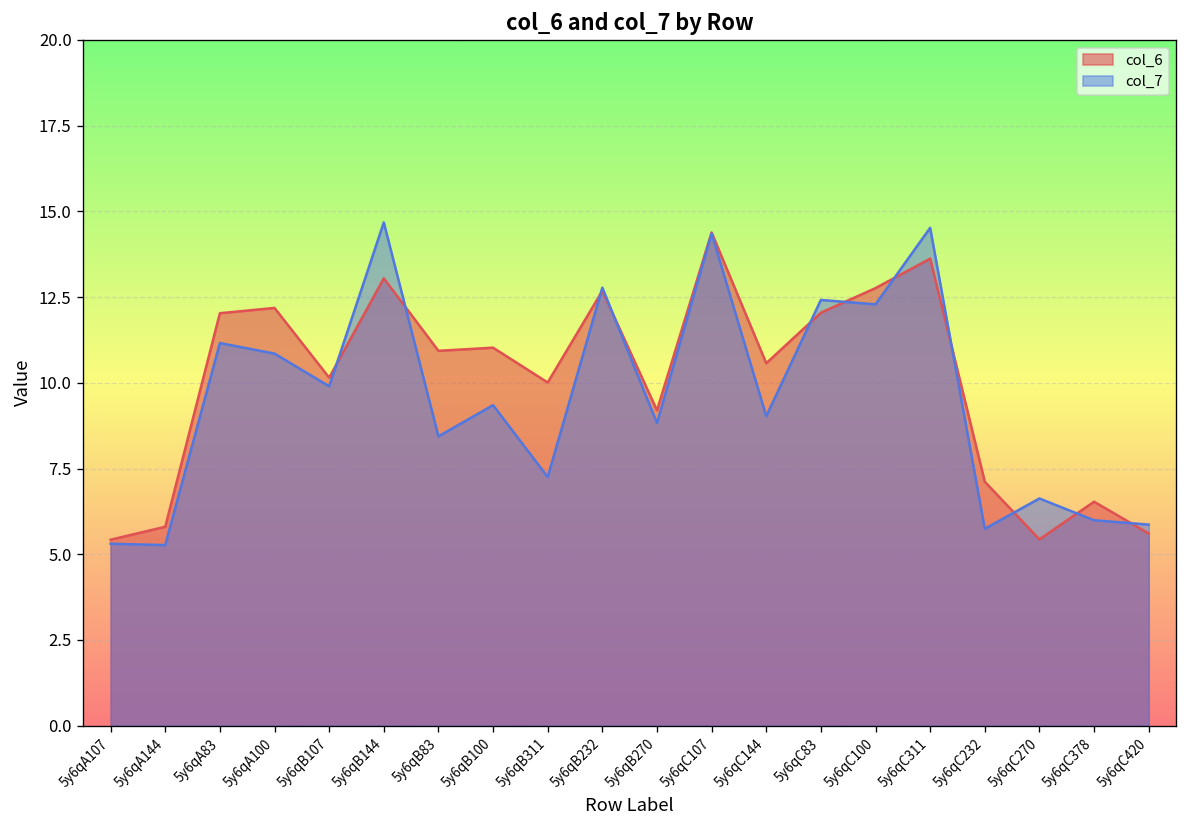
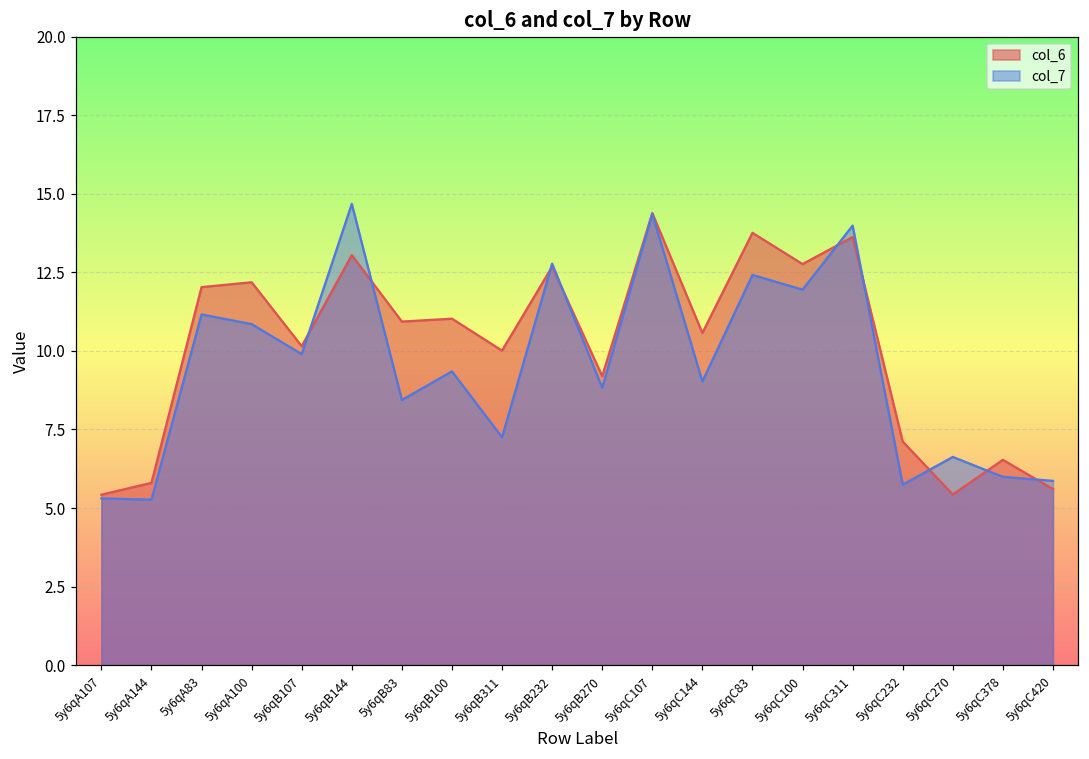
col_6, 5y6qC83: 12.0 -> 13.8
col_7, 5y6qC100: 12.3 -> 12.0
col_7, 5y6qC311: 14.5 -> 14.0
